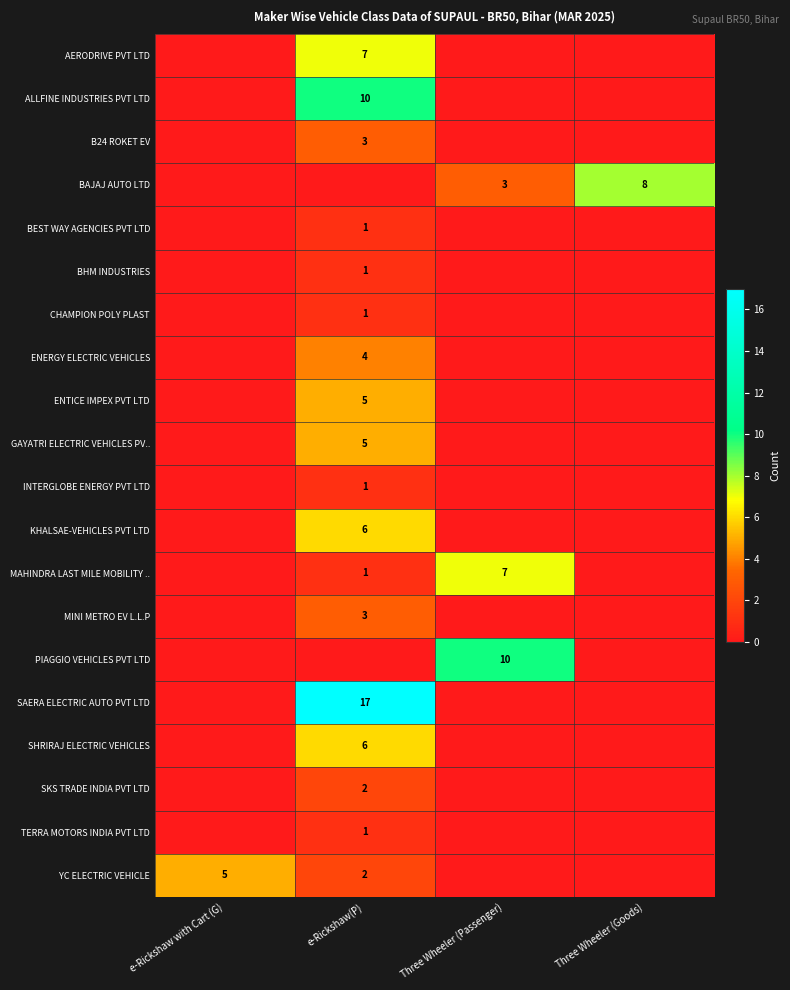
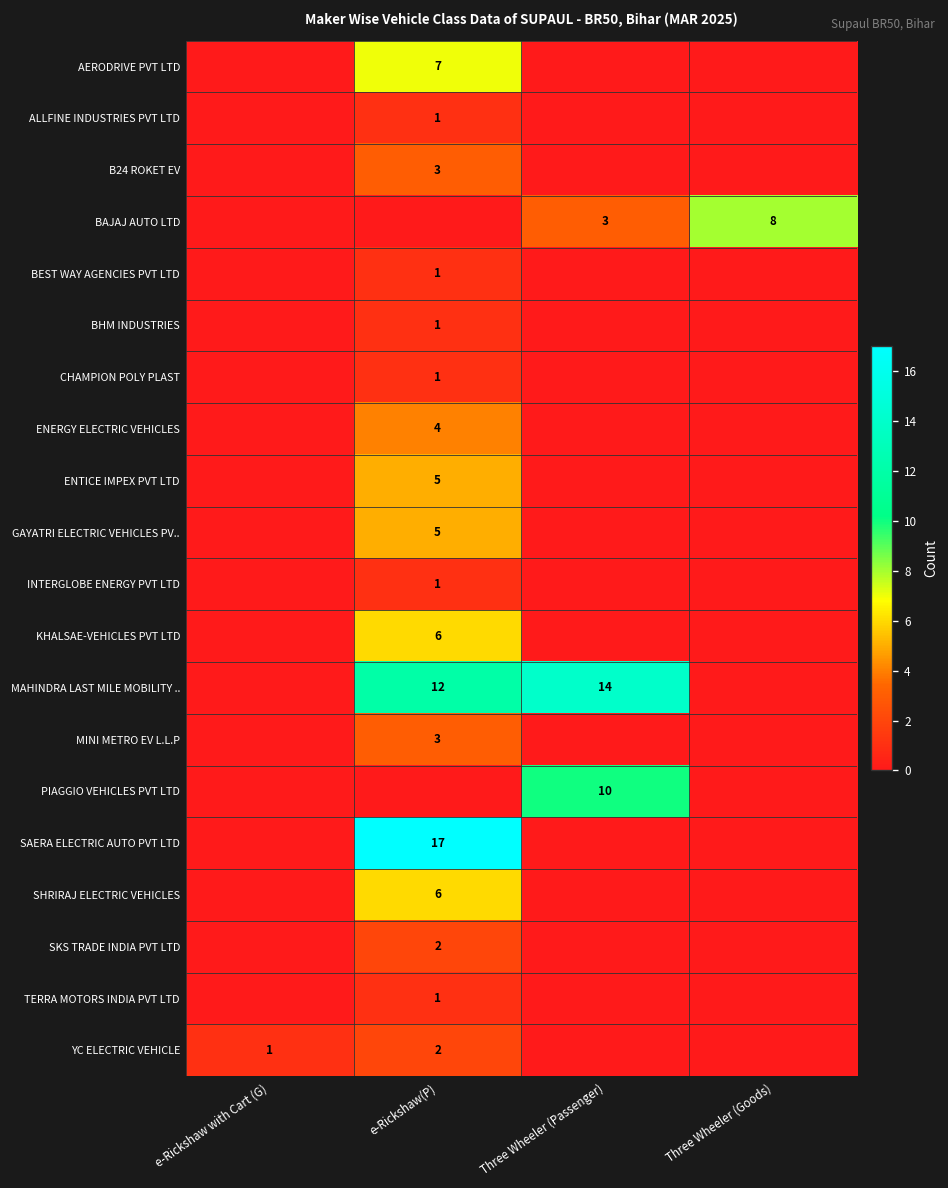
ALLFINE INDUSTRIES PVT LTD, e-Rickshaw(P): 10 -> 1
MAHINDRA LAST MILE MOBILITY .., e-Rickshaw(P): 1 -> 12
MAHINDRA LAST MILE MOBILITY .., Three Wheeler (Passenger): 7 -> 14
YC ELECTRIC VEHICLE, e-Rickshaw with Cart (G): 5 -> 1
